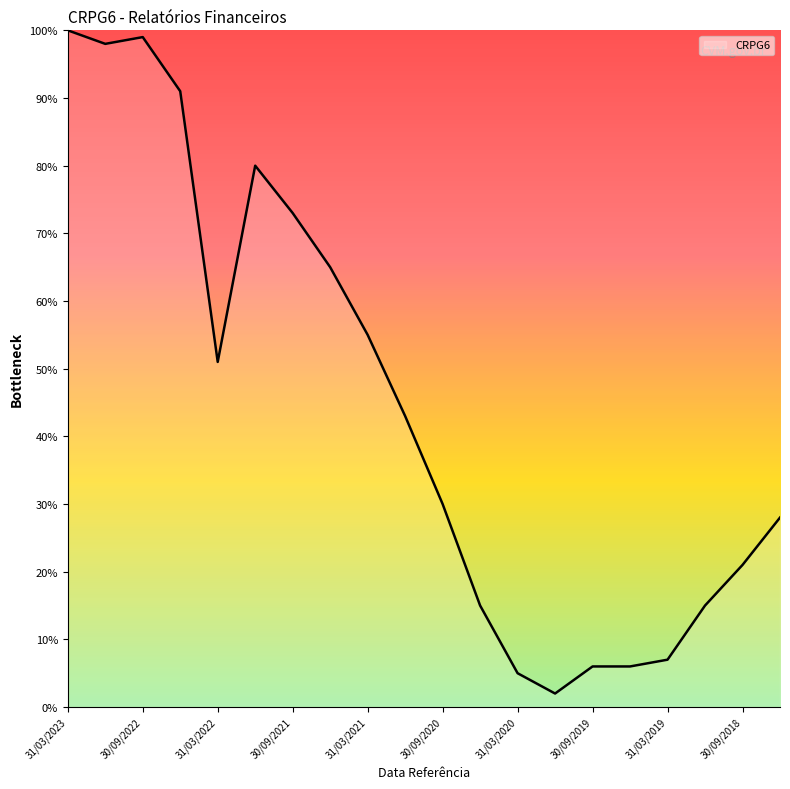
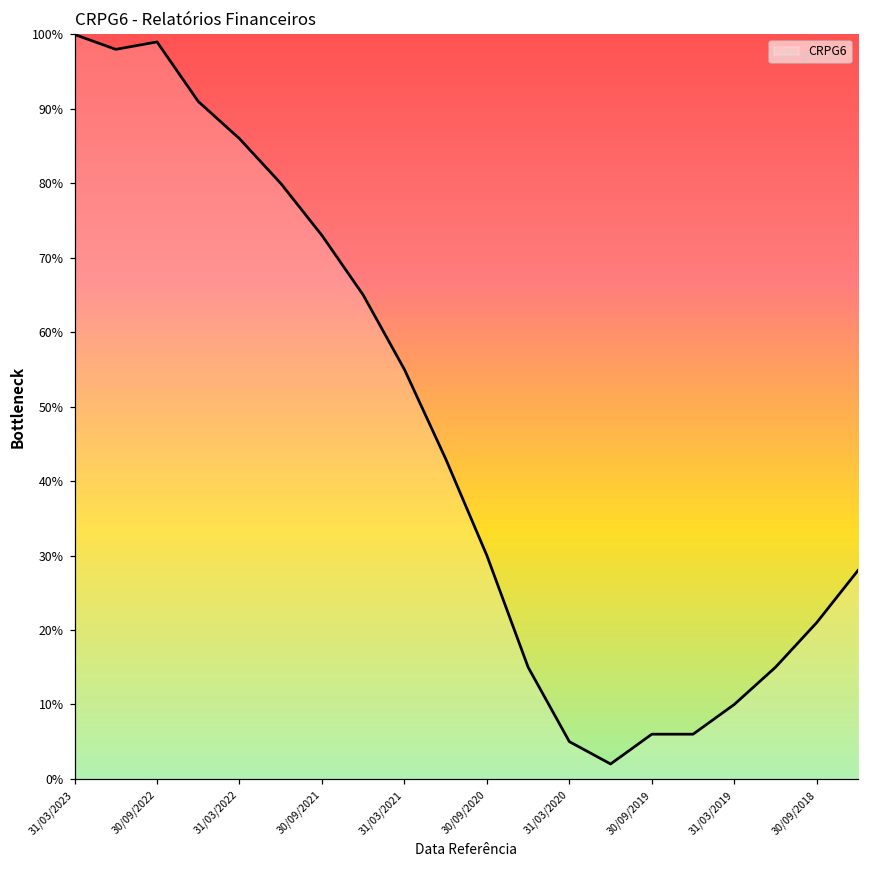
31/03/2022: 51% -> 86%
31/03/2019: 7% -> 10%
